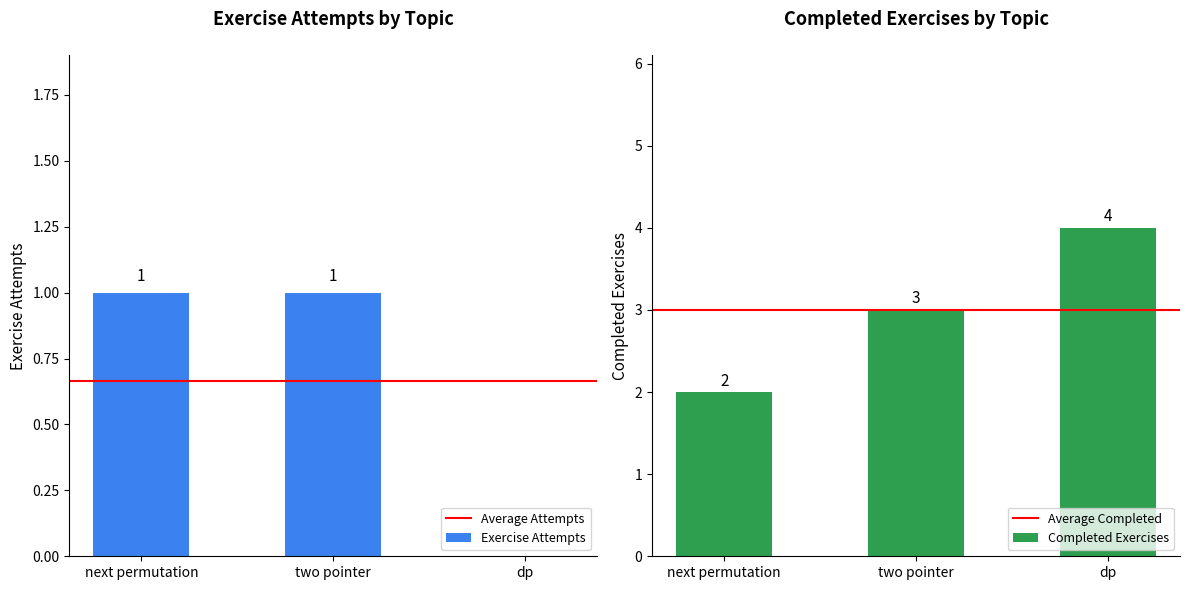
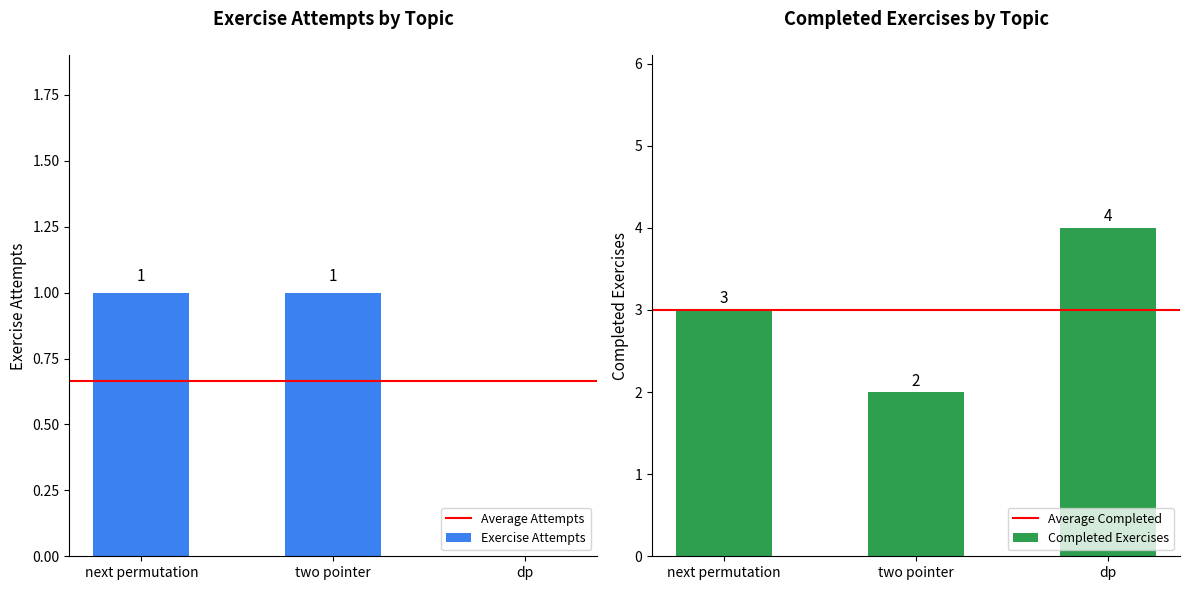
Completed Exercises by Topic, next permutation: 2 -> 3
Completed Exercises by Topic, two pointer: 3 -> 2
